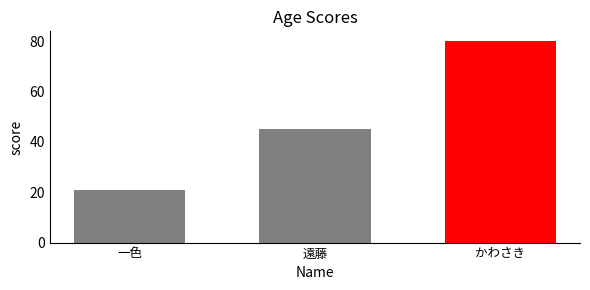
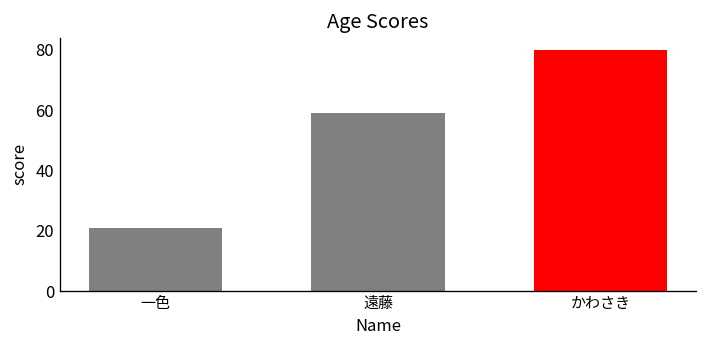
遠藤: 45 -> 59
